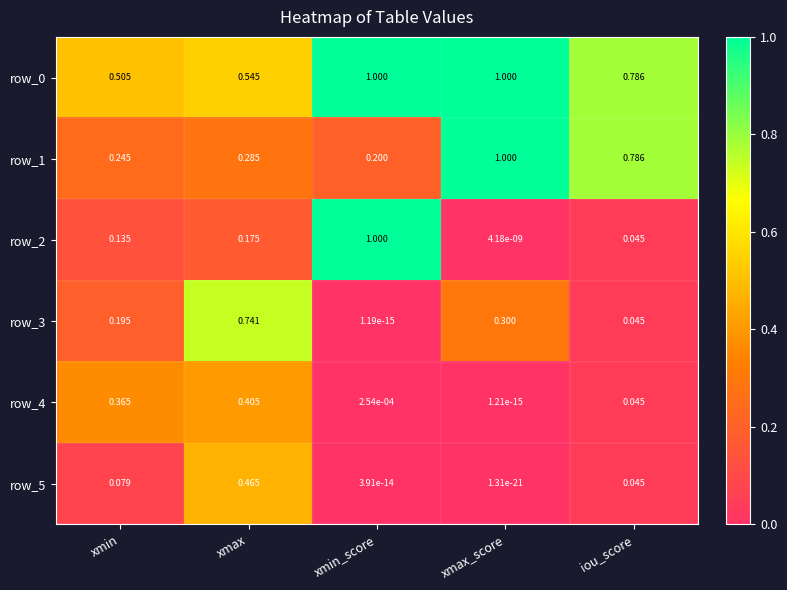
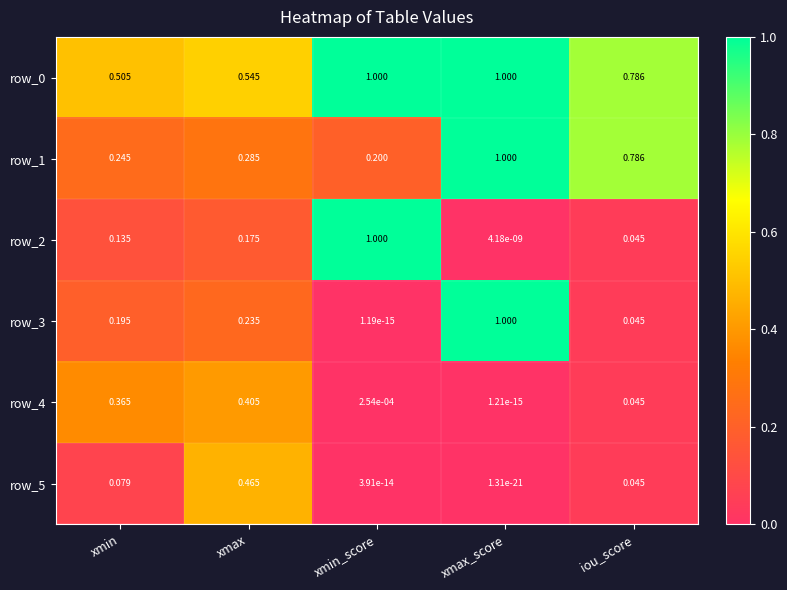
row_3, xmax: 0.741 -> 0.235
row_3, xmax_score: 0.300 -> 1.000
